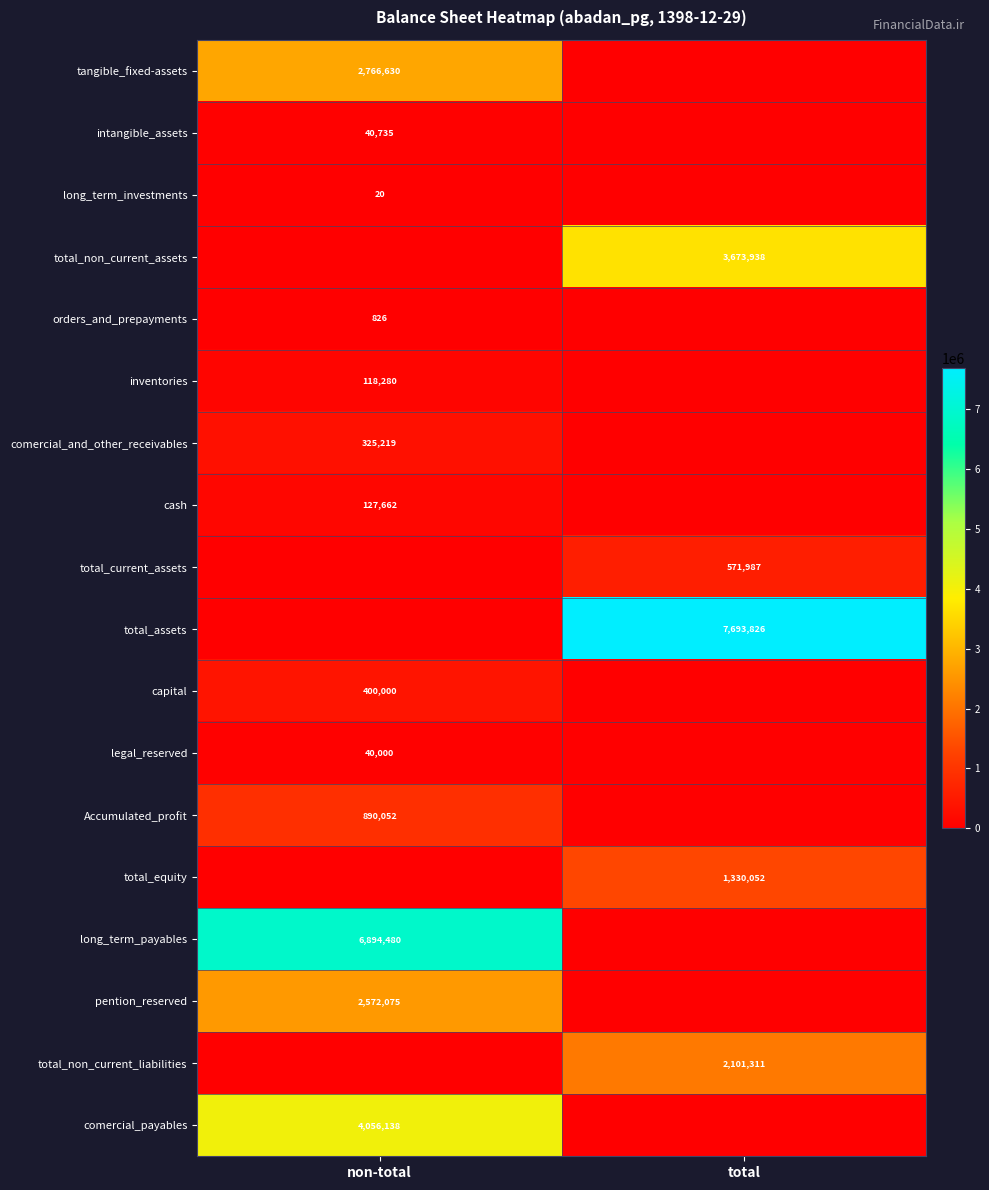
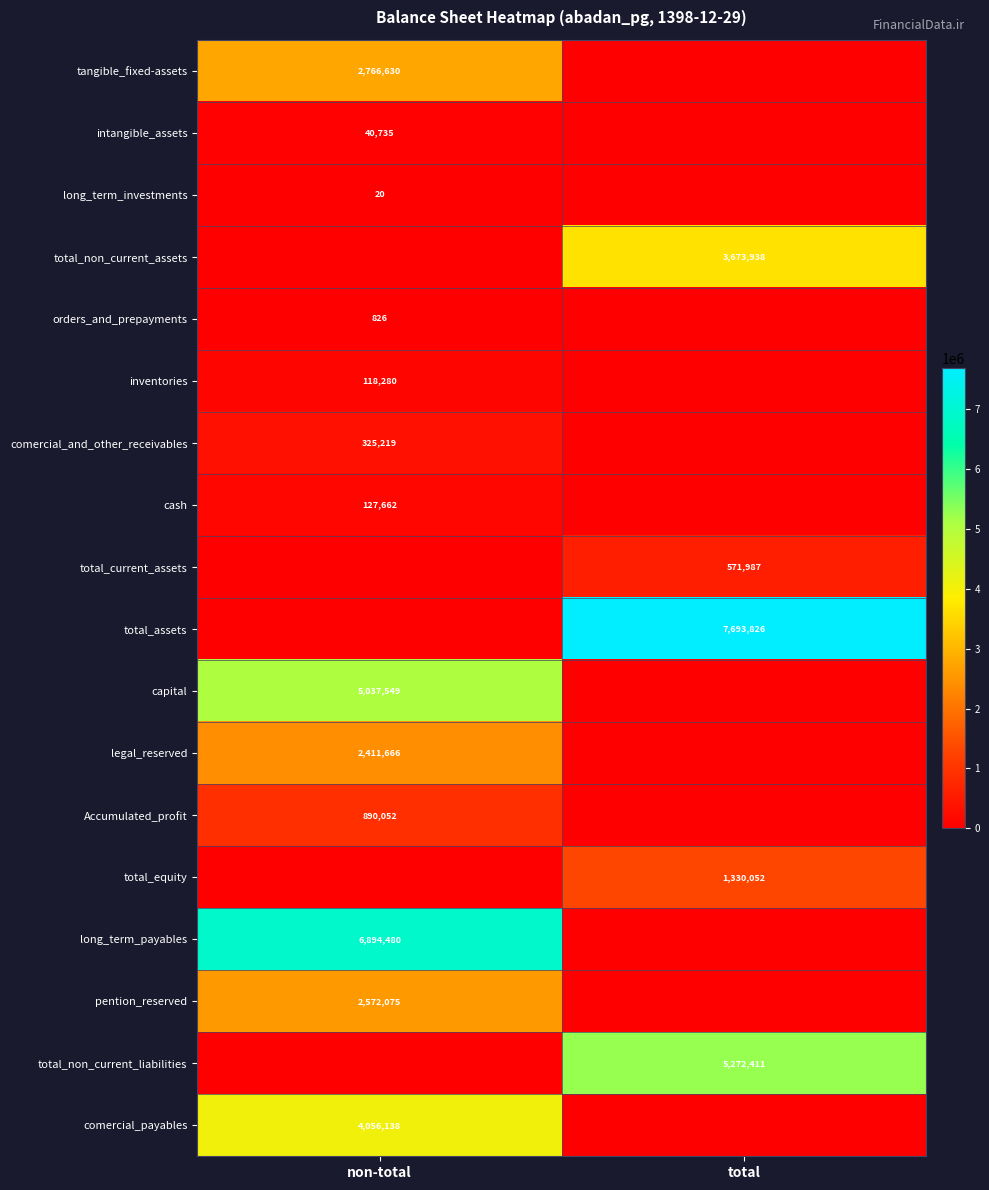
capital, non-total: 400,000 -> 5,037,549
legal_reserved, non-total: 40,000 -> 2,411,666
total_non_current_liabilities, total: 2,101,311 -> 5,272,411
